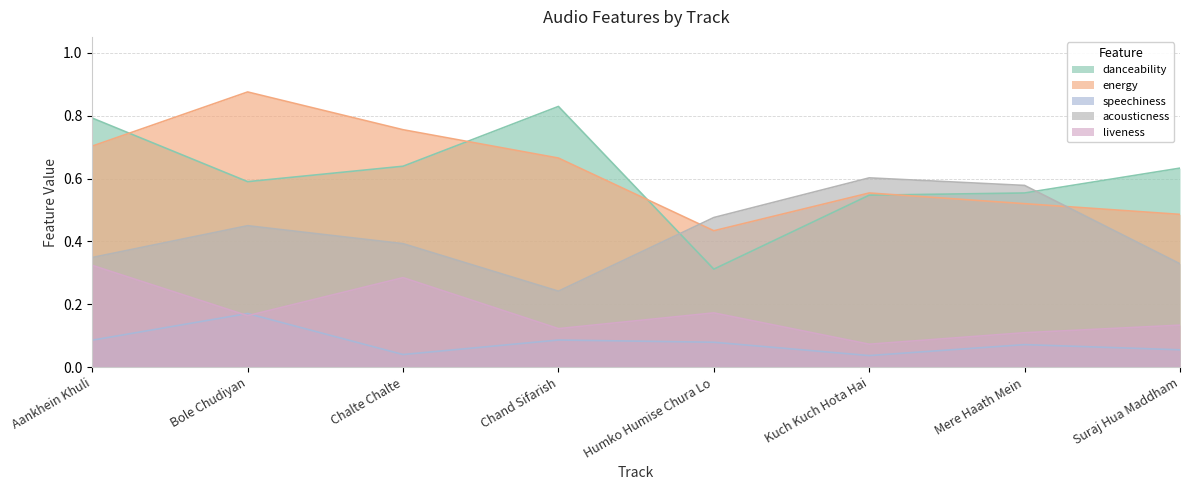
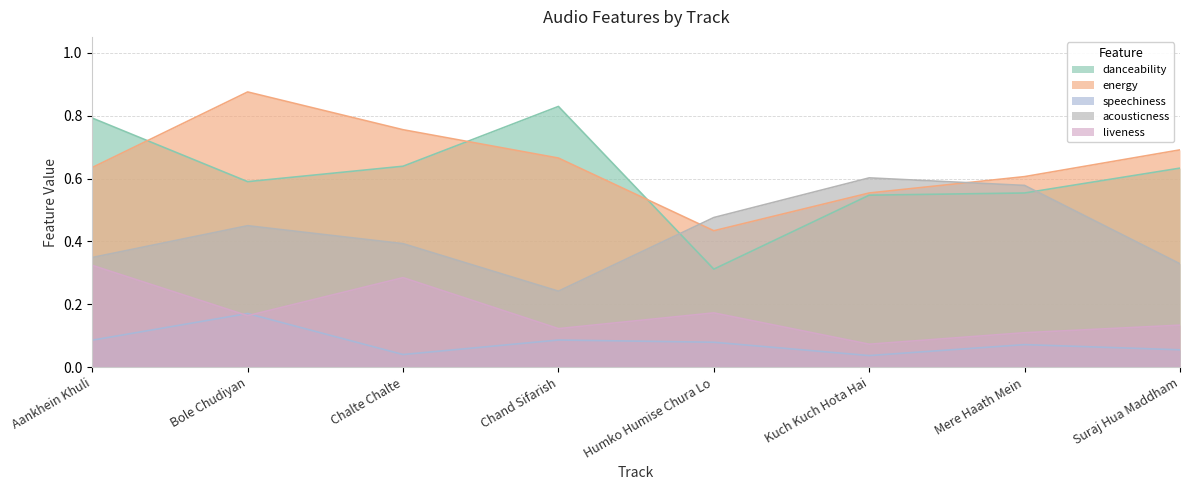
energy, Aankhein Khuli: 0.70 -> 0.64
energy, Mere Haath Mein: 0.52 -> 0.61
energy, Suraj Hua Maddham: 0.49 -> 0.69
